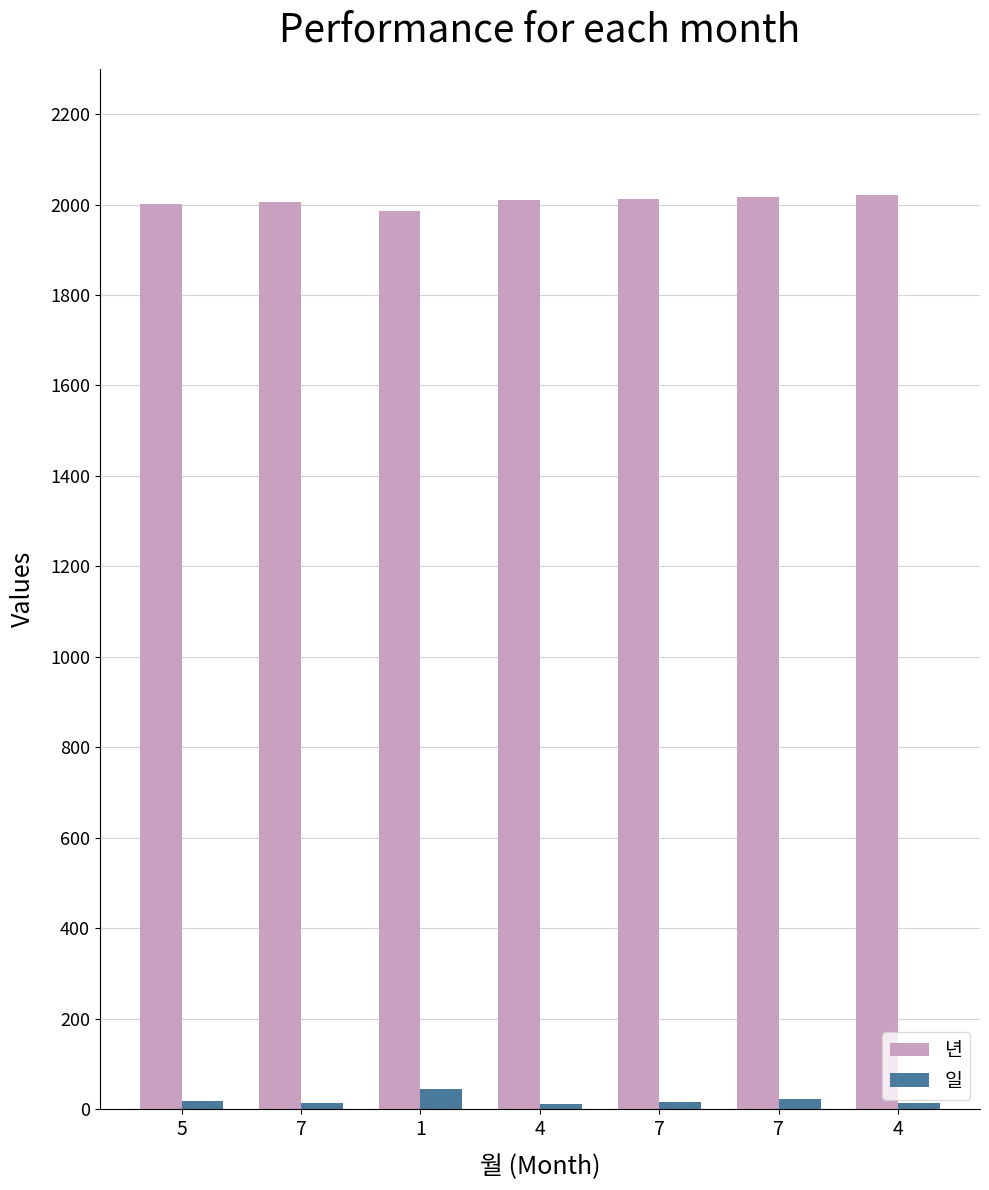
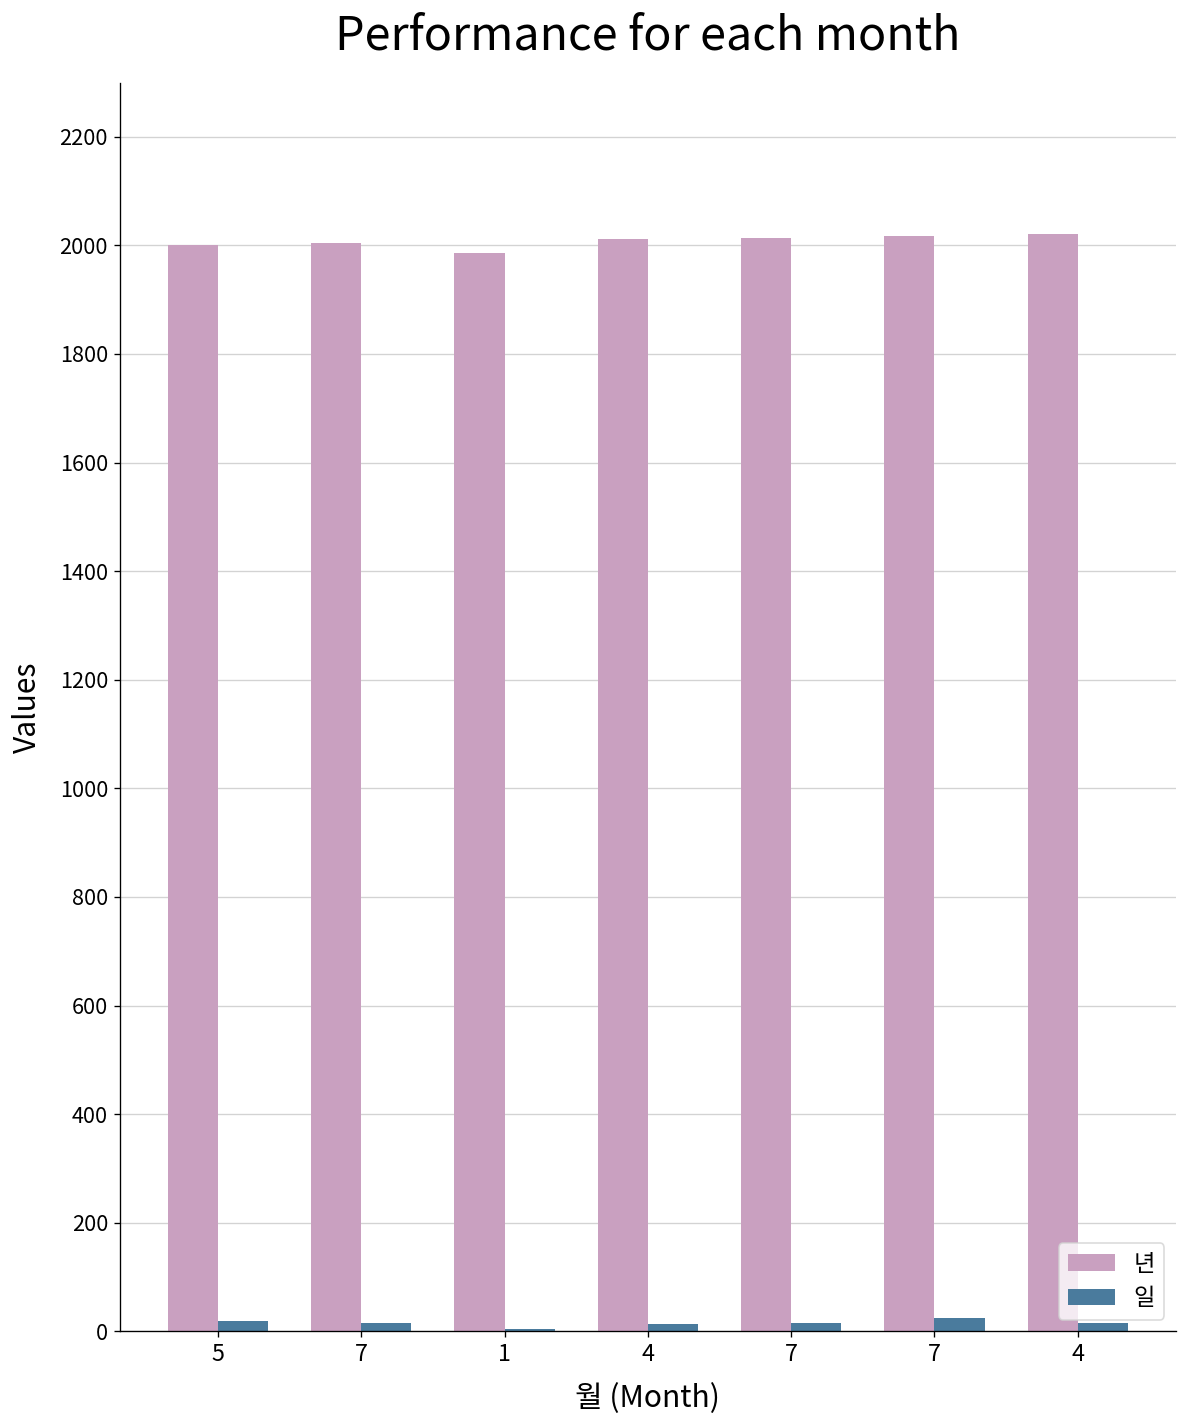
일, 1: 40 -> 0
